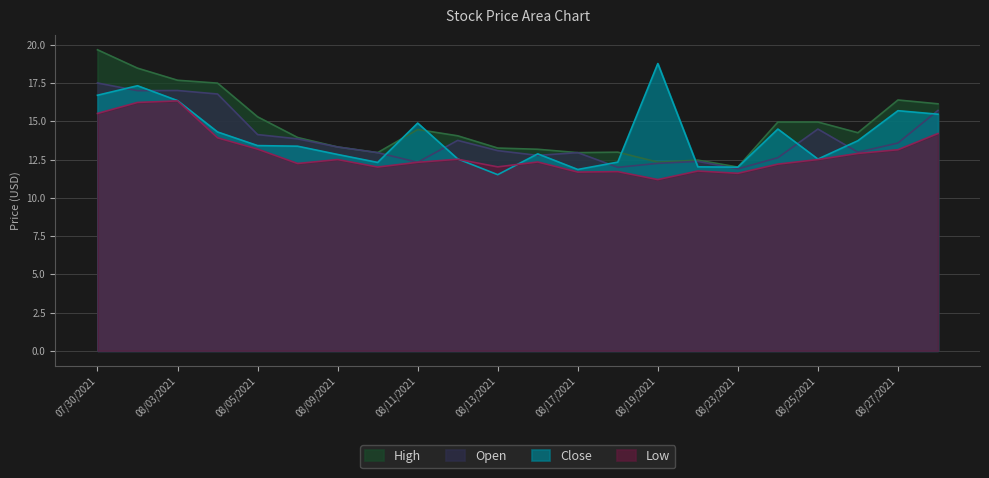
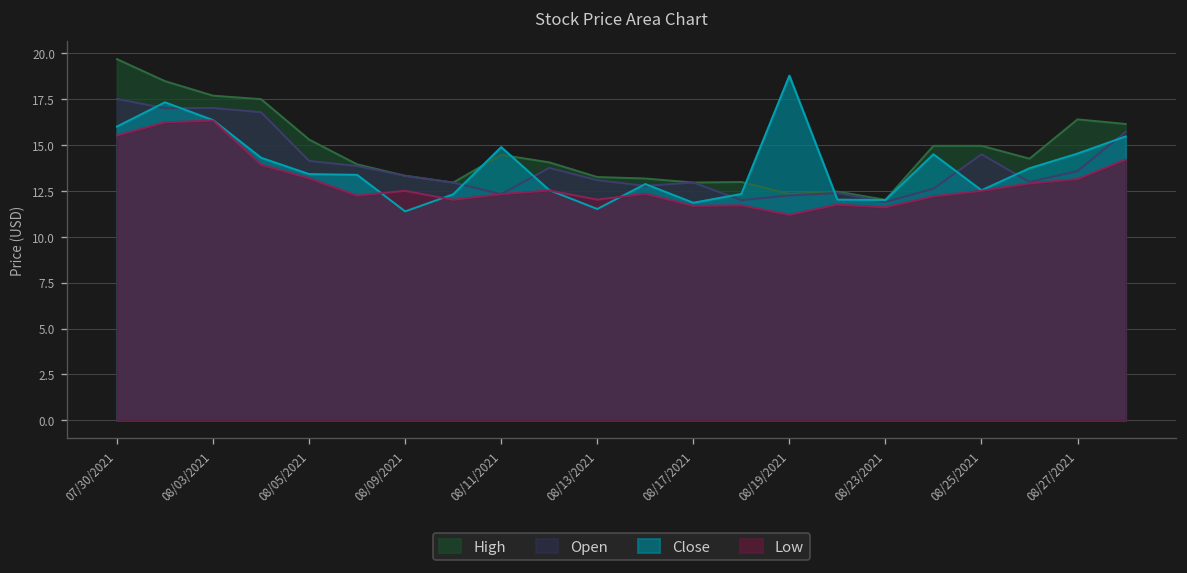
Close, 07/30/2021: 16.7 -> 16.0
Close, 08/09/2021: 12.8 -> 11.4
Close, 08/27/2021: 15.7 -> 14.5
